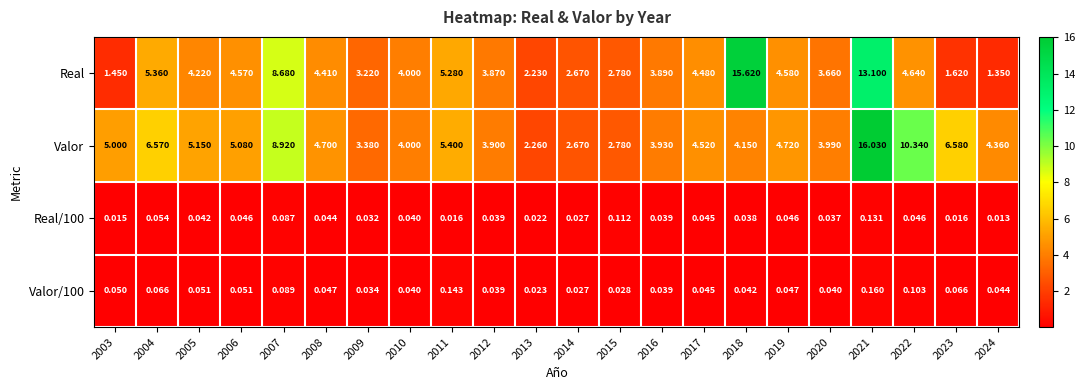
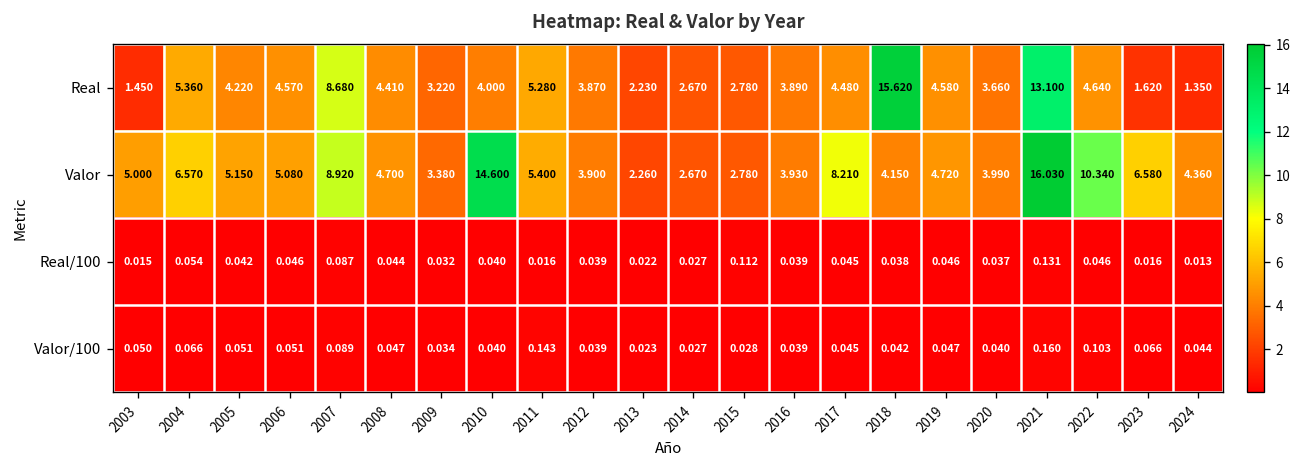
Valor, 2010: 4.000 -> 14.600
Valor, 2017: 4.520 -> 8.210
